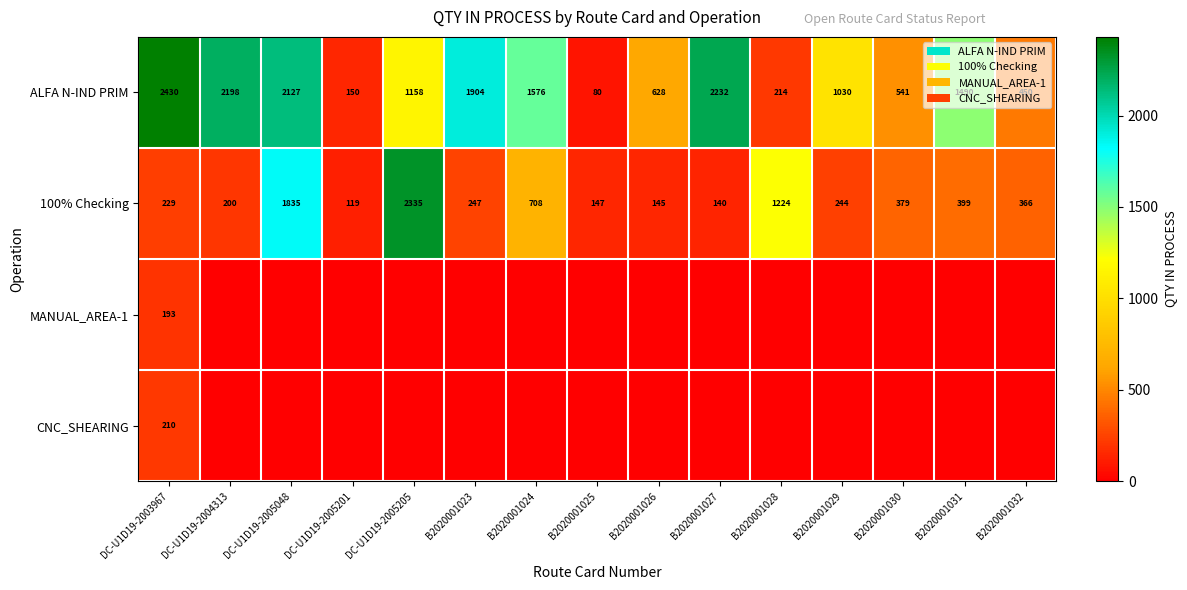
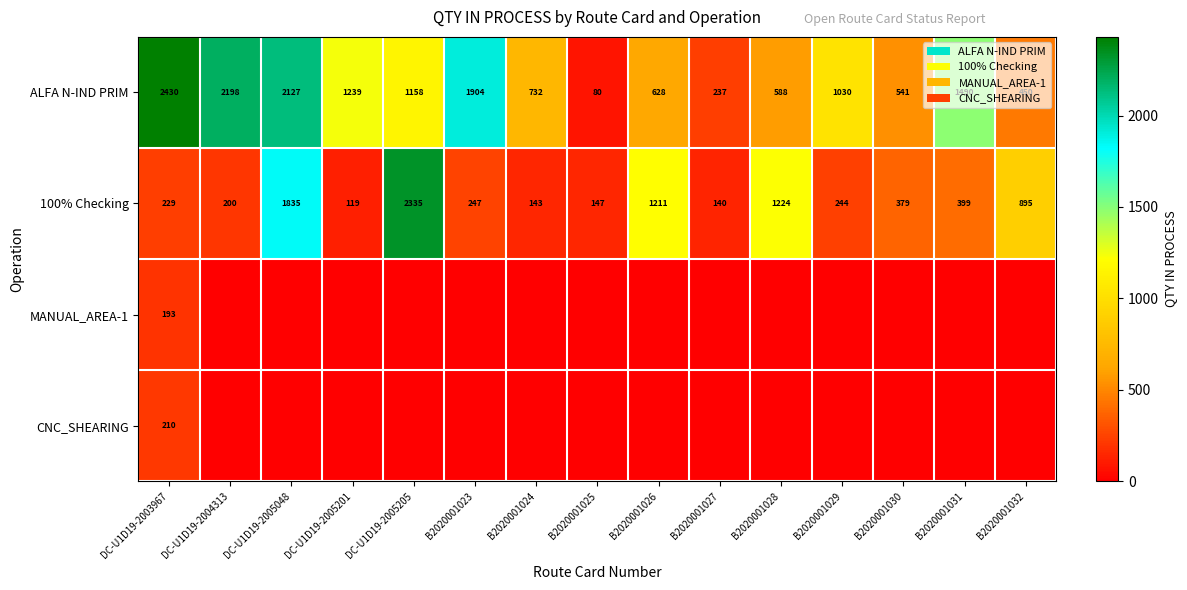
ALFA N-IND PRIM, DC-U1D19-2005201: 150 -> 1239
ALFA N-IND PRIM, B2020001024: 1576 -> 732
ALFA N-IND PRIM, B2020001027: 2232 -> 237
ALFA N-IND PRIM, B2020001028: 214 -> 588
100% Checking, B2020001024: 708 -> 143
100% Checking, B2020001026: 145 -> 1211
100% Checking, B2020001032: 366 -> 895
